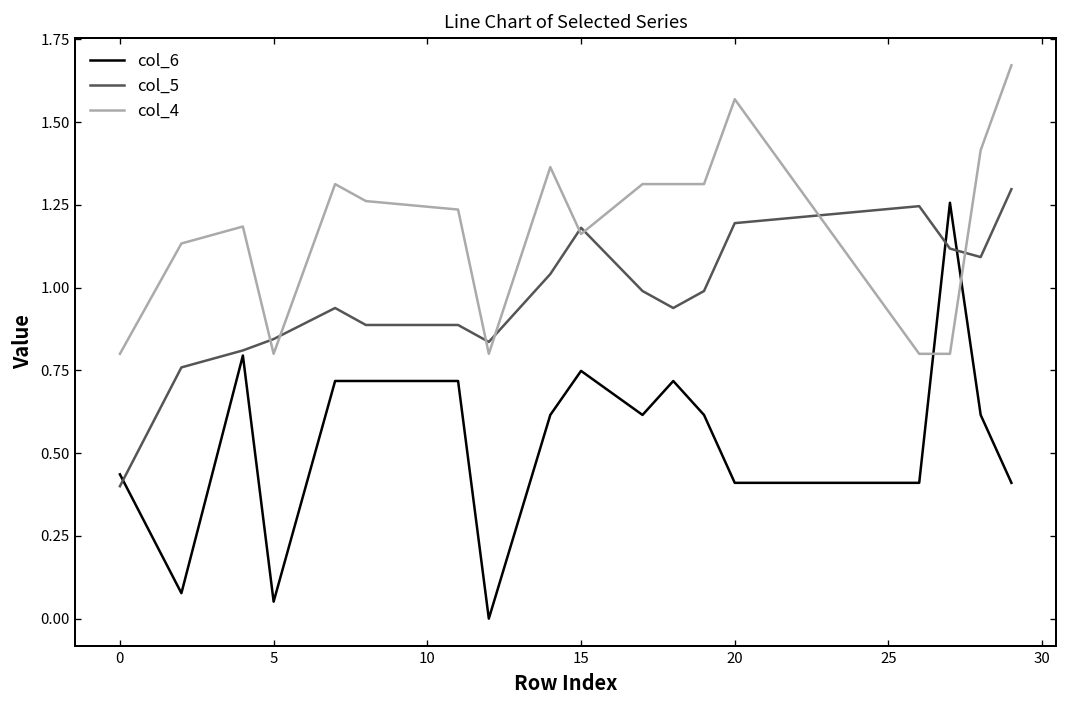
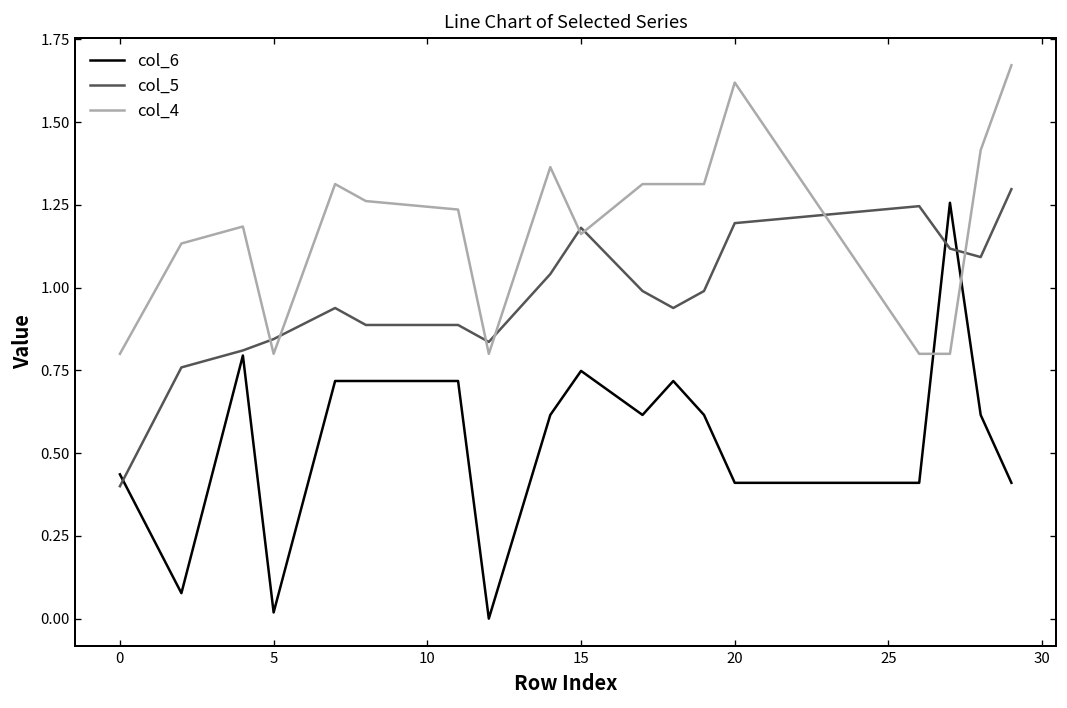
col_6, 5: 0.05 -> 0.02
col_4, 20: 1.57 -> 1.62
